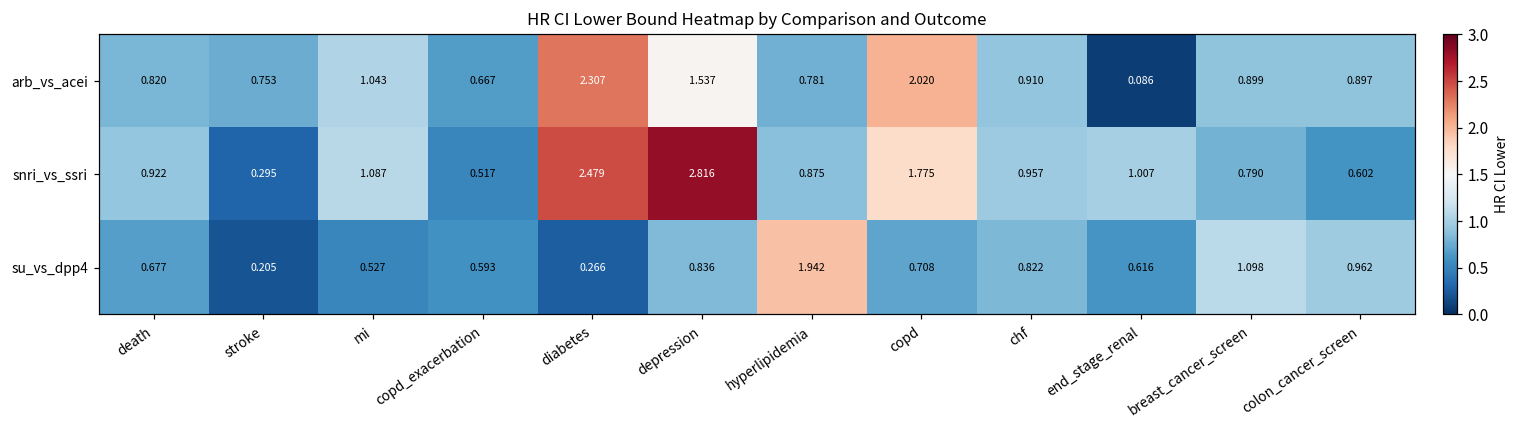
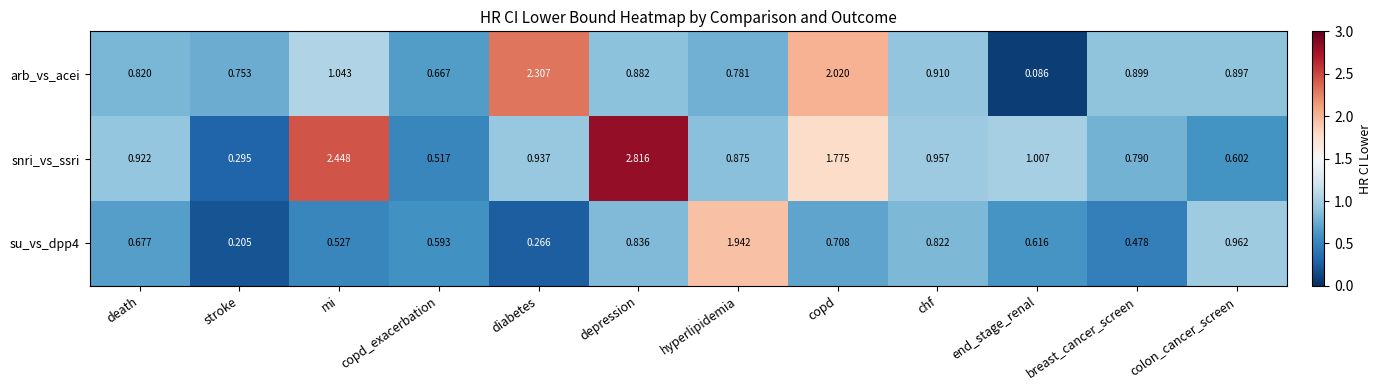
arb_vs_acei, depression: 1.537 -> 0.882
snri_vs_ssri, mi: 1.087 -> 2.448
snri_vs_ssri, diabetes: 2.479 -> 0.937
su_vs_dpp4, breast_cancer_screen: 1.098 -> 0.478
